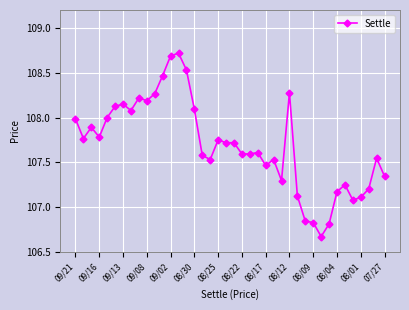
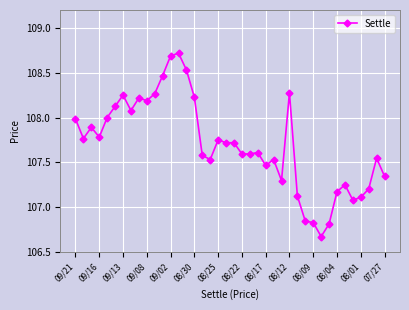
09/13: 108.2 -> 108.3
08/30: 108.1 -> 108.2
